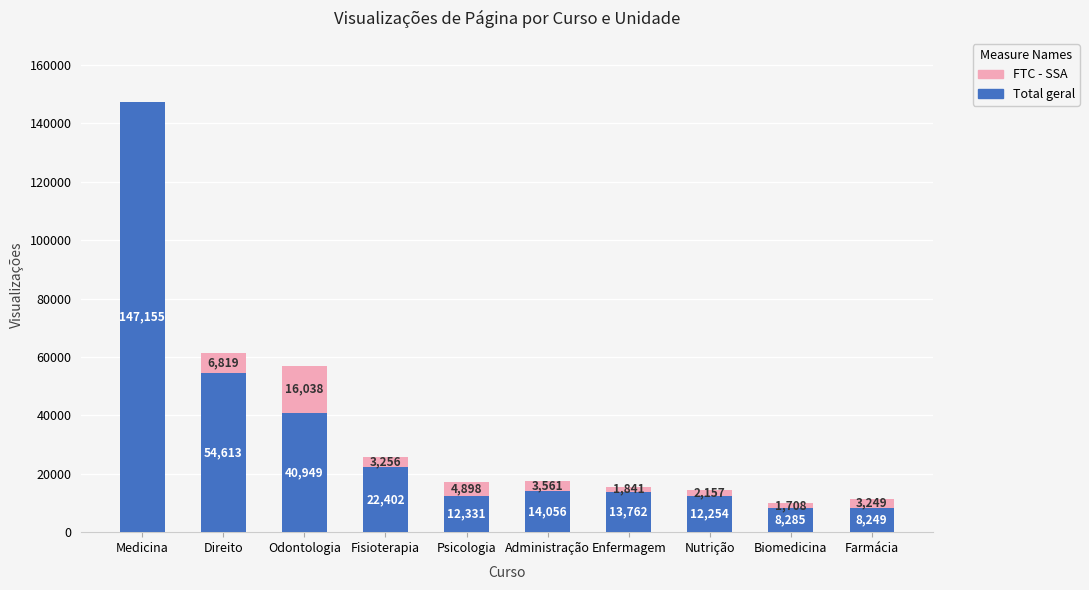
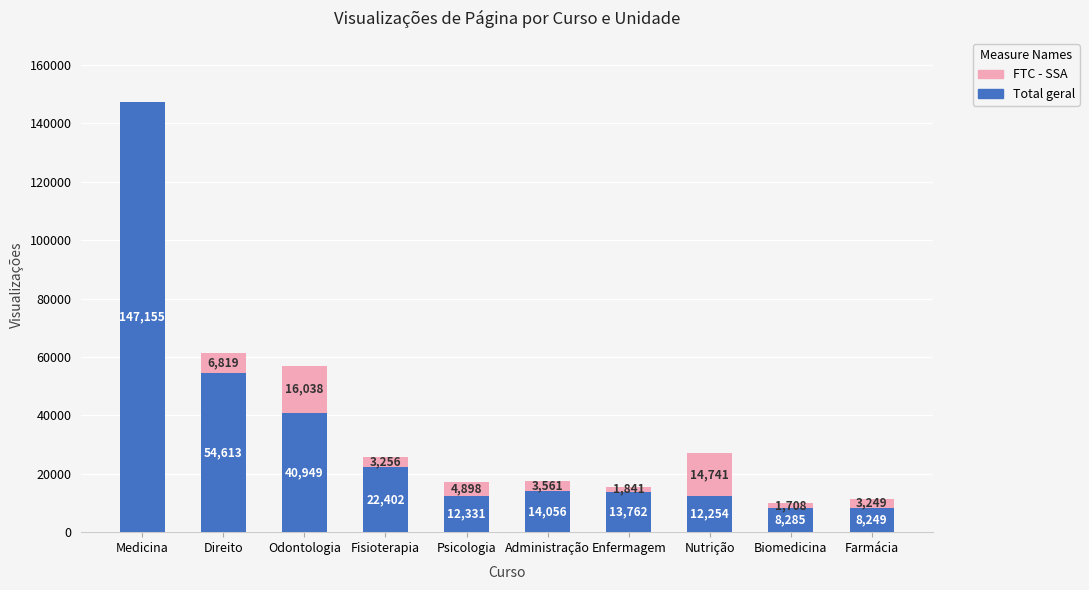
FTC - SSA, Nutrição: 2,157 -> 14,741
